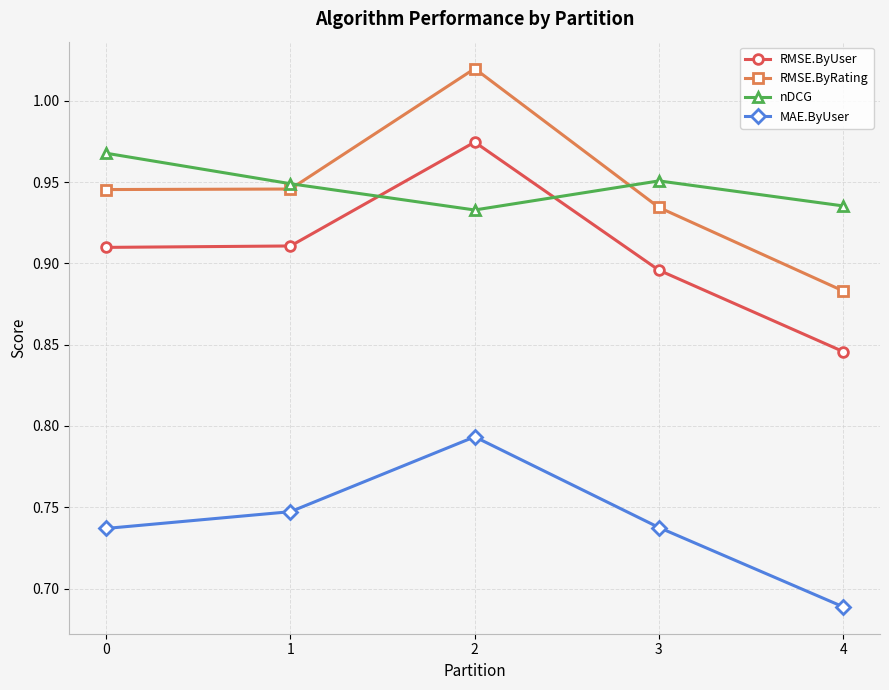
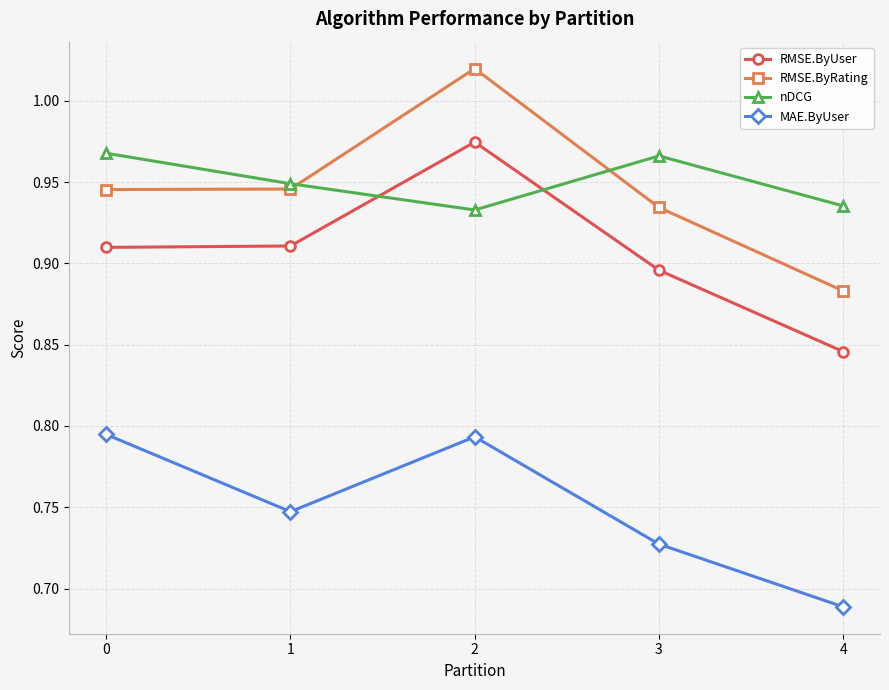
MAE.ByUser, 0: 0.737 -> 0.795
nDCG, 3: 0.951 -> 0.966
MAE.ByUser, 3: 0.738 -> 0.727
